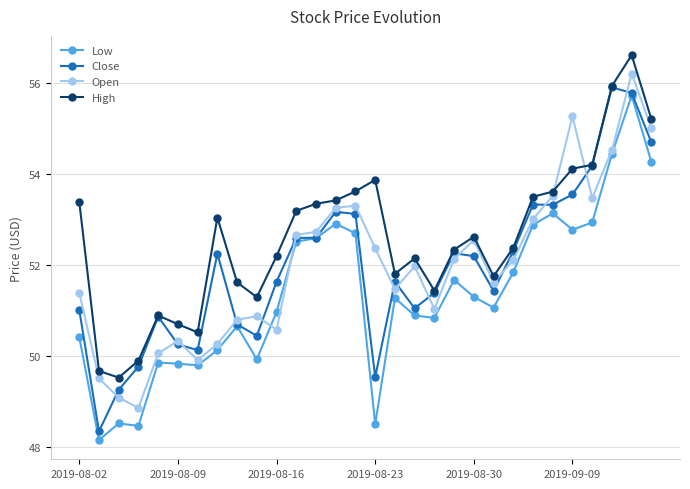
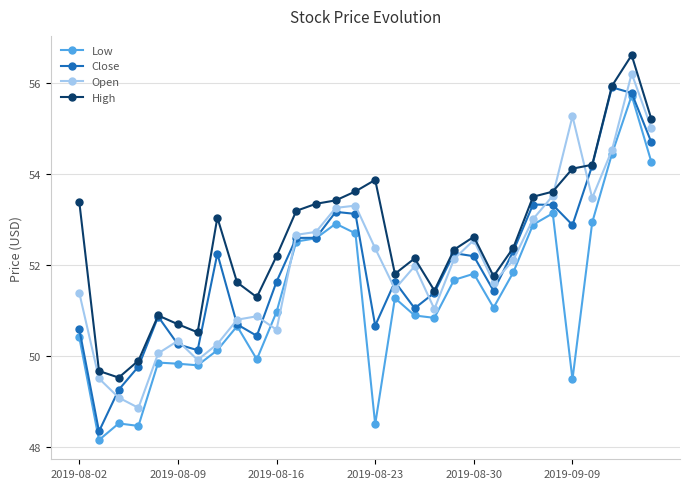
Close, 2019-08-02: 51.0 -> 50.6
Close, 2019-08-23: 49.5 -> 50.7
Low, 2019-08-30: 51.3 -> 51.8
Low, 2019-09-09: 52.8 -> 49.5
Close, 2019-09-09: 53.5 -> 52.9
